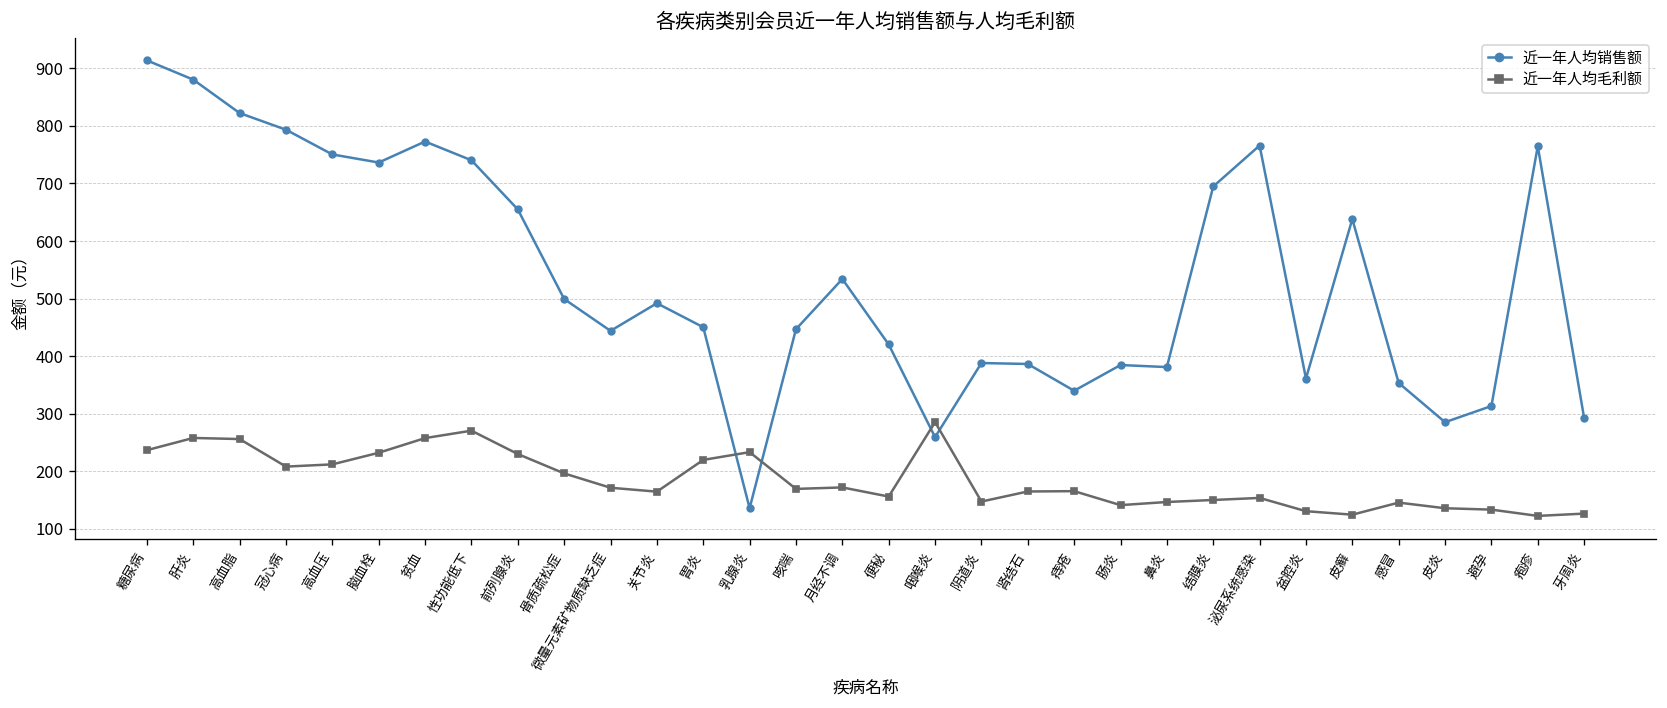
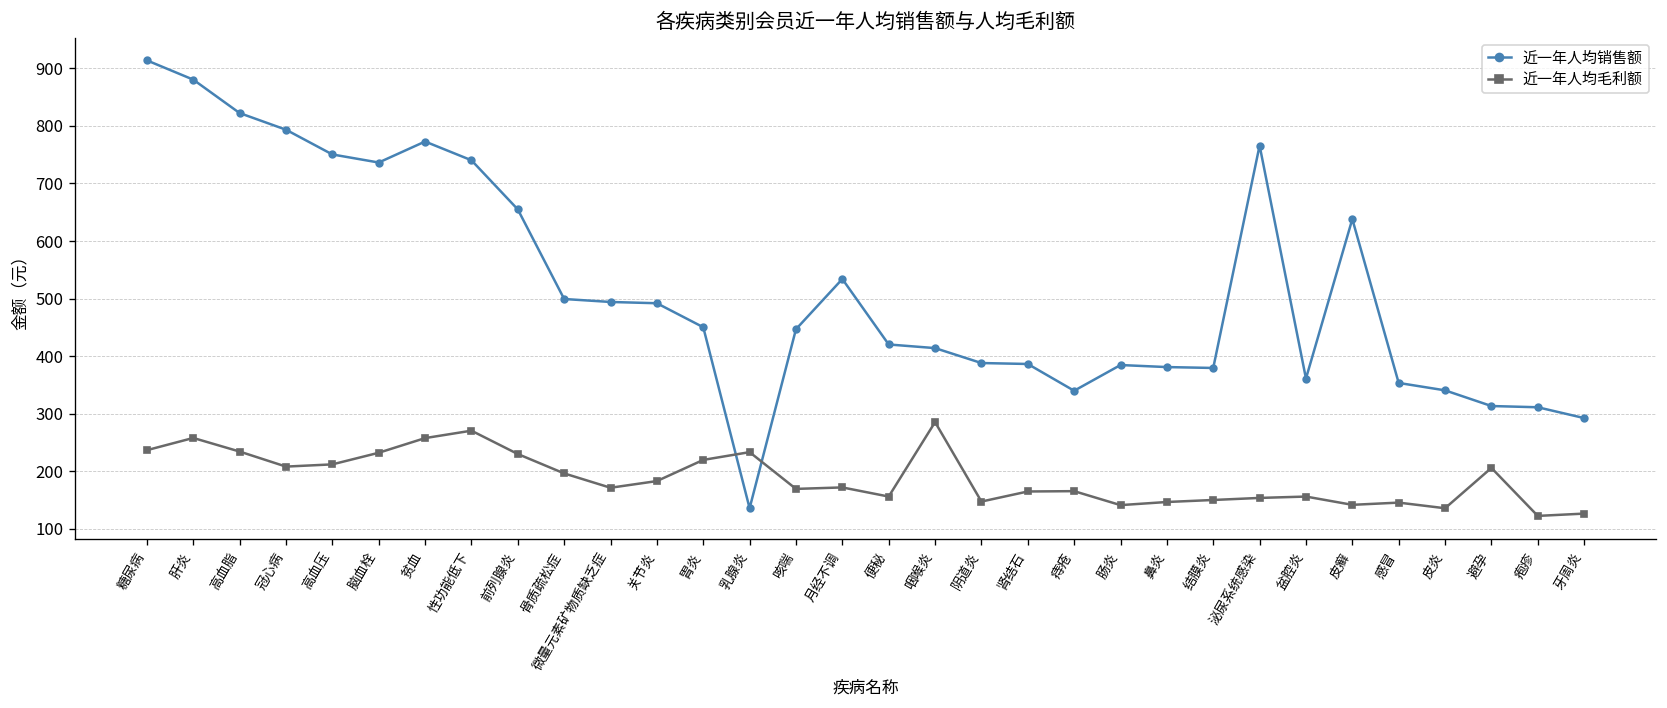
近一年人均毛利额, 高血脂: 260 -> 230
近一年人均销售额, 微量元素矿物质缺乏症: 440 -> 490
近一年人均毛利额, 关节炎: 160 -> 180
近一年人均销售额, 咽喉炎: 260 -> 410
近一年人均销售额, 结膜炎: 690 -> 380
近一年人均毛利额, 盆腔炎: 130 -> 160
近一年人均毛利额, 皮癣: 120 -> 140
近一年人均销售额, 皮炎: 290 -> 340
近一年人均毛利额, 避孕: 130 -> 210
近一年人均销售额, 疱疹: 760 -> 310
